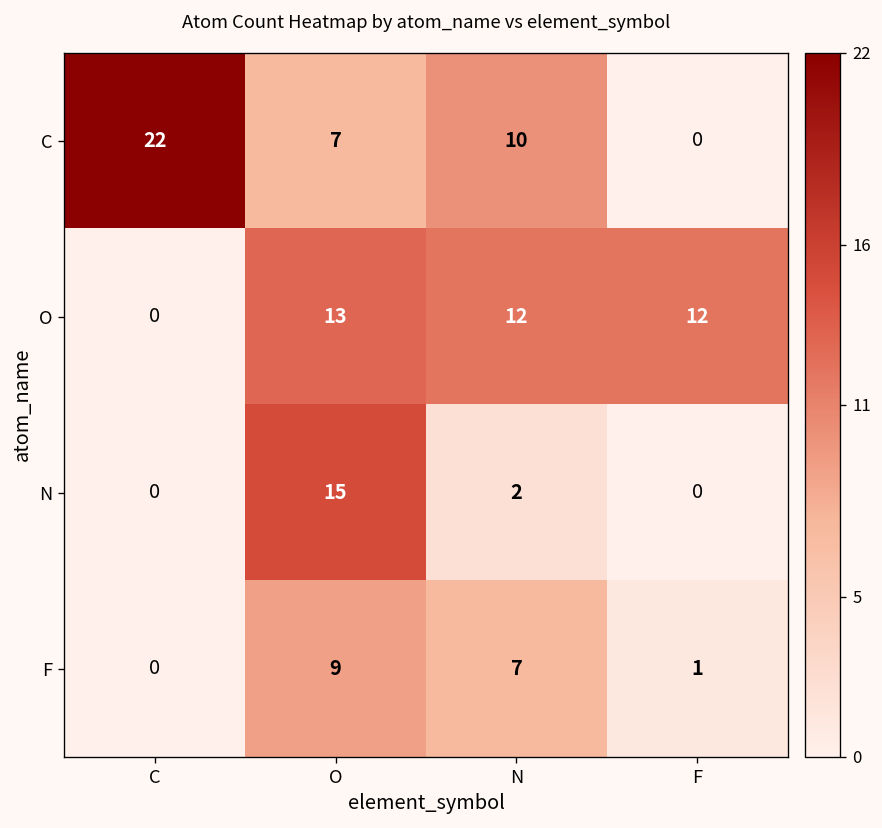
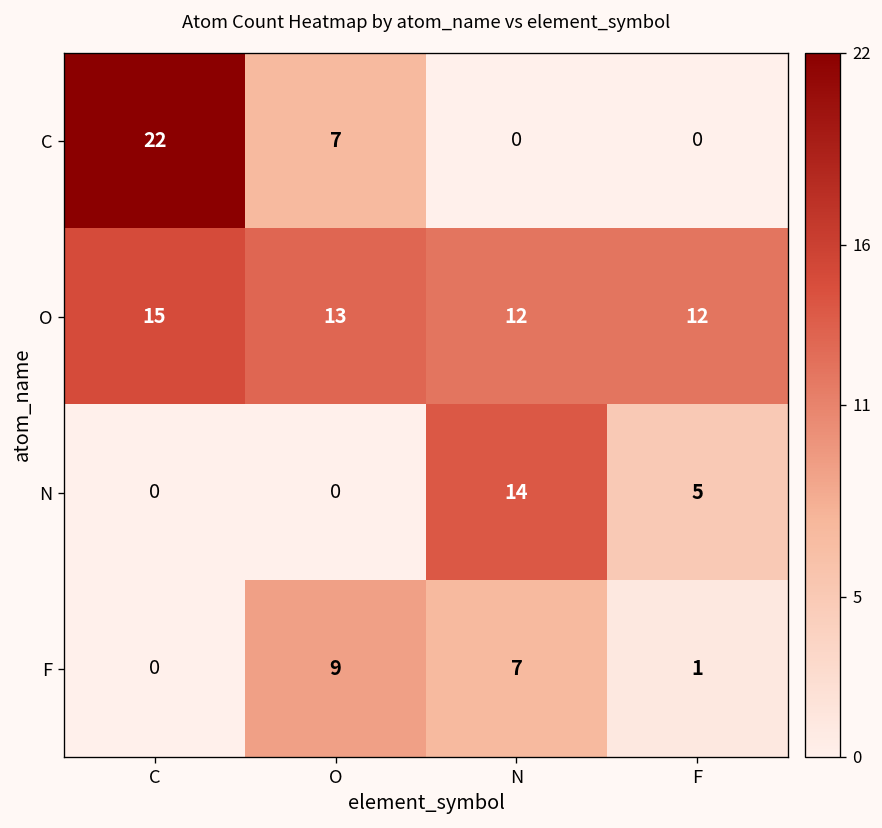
C, N: 10 -> 0
O, C: 0 -> 15
N, O: 15 -> 0
N, N: 2 -> 14
N, F: 0 -> 5
